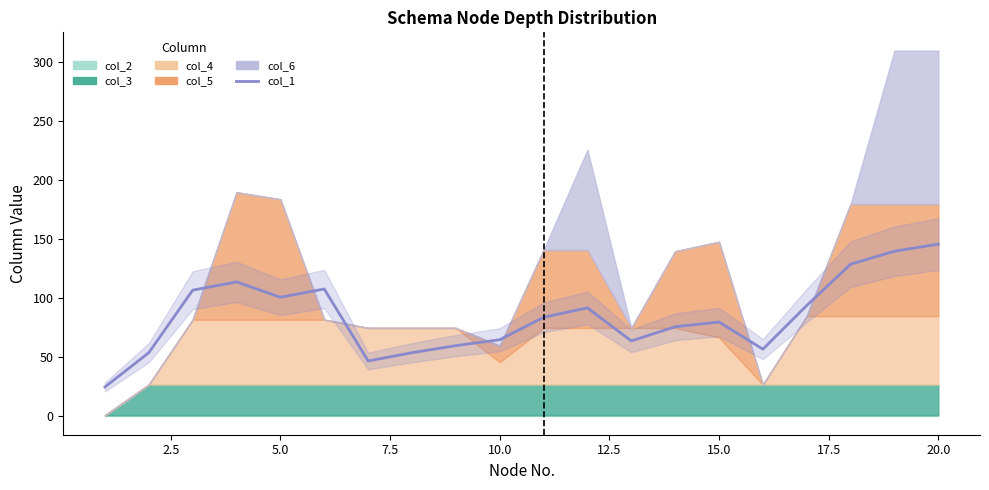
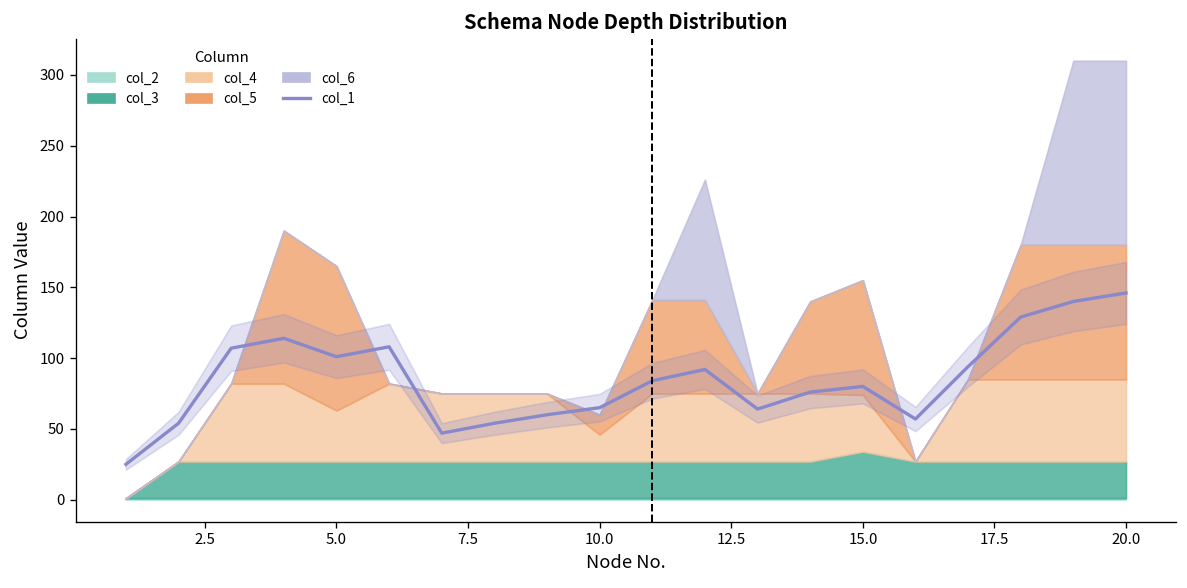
col_4, 5.0: 55 -> 36
col_3, 15.0: 26 -> 33
